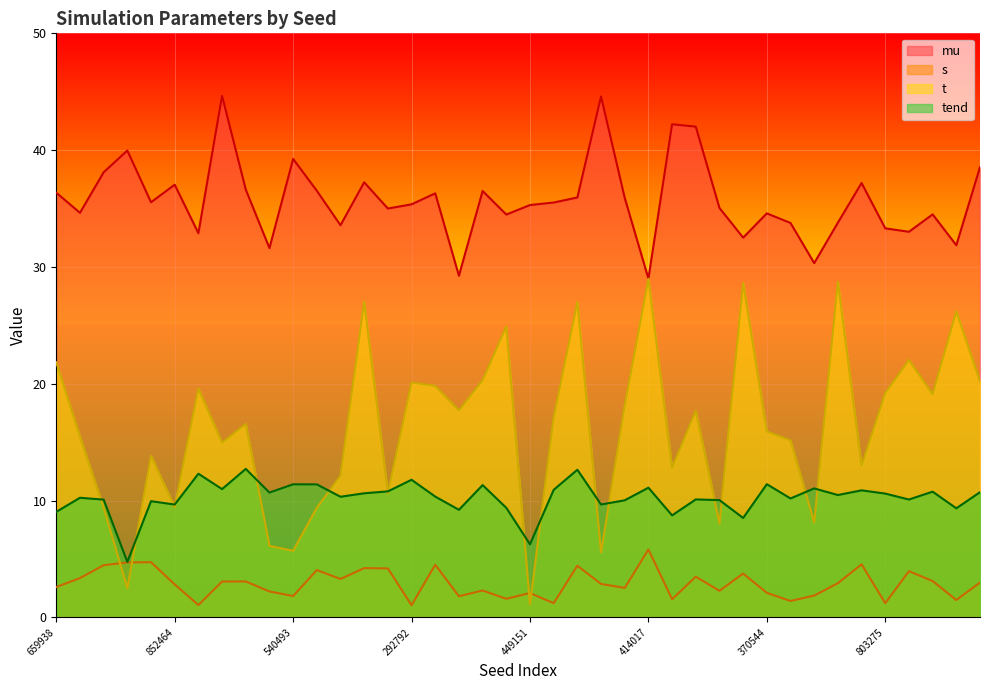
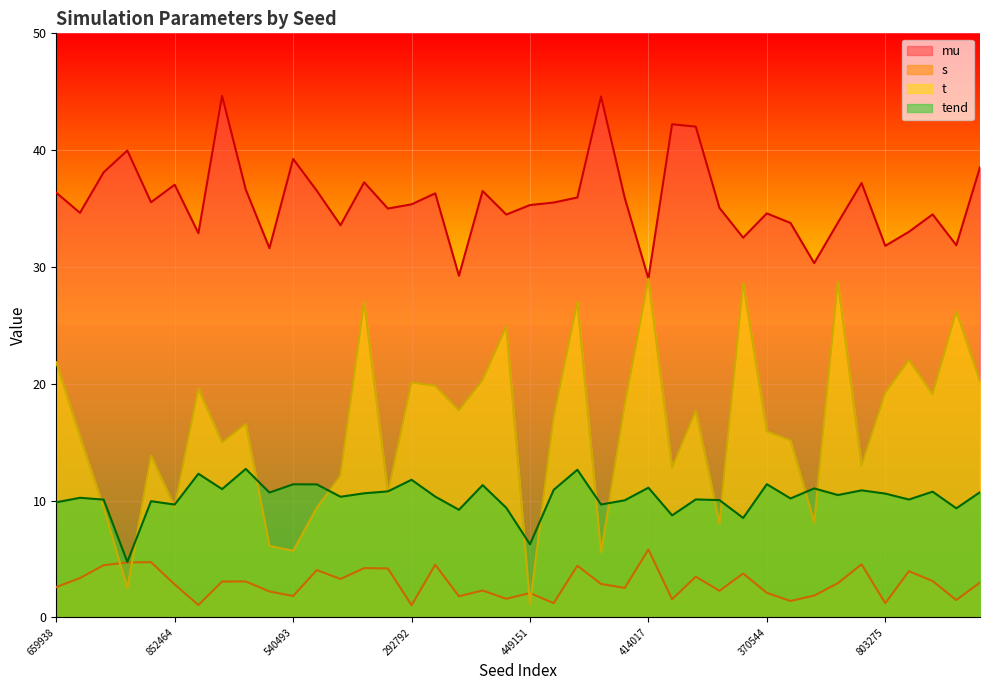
tend, 659938: 9.0 -> 9.9
mu, 803275: 33.3 -> 31.8
